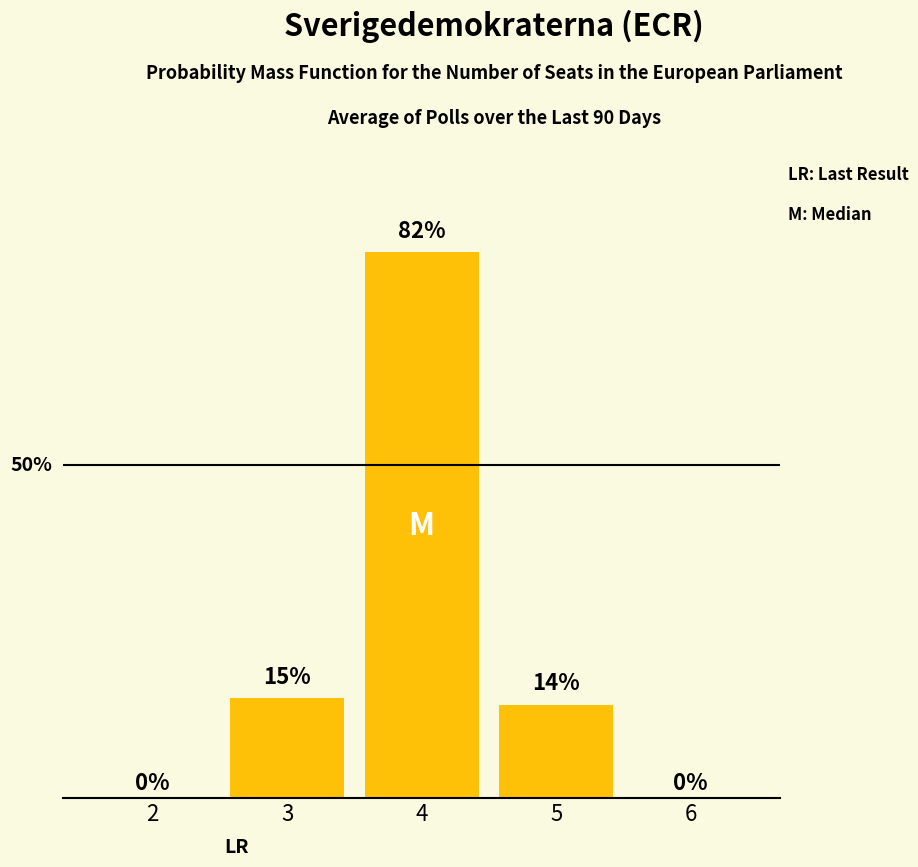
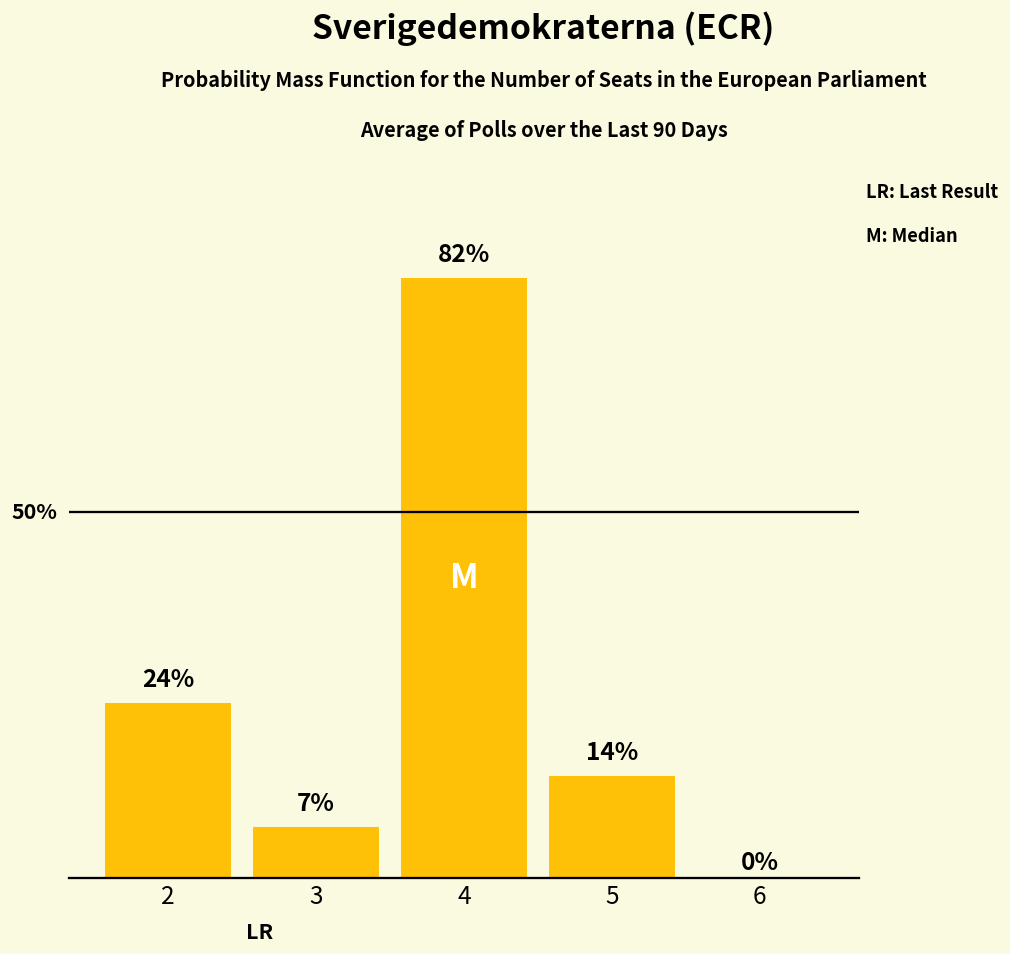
2: 0% -> 24%
3: 15% -> 7%
